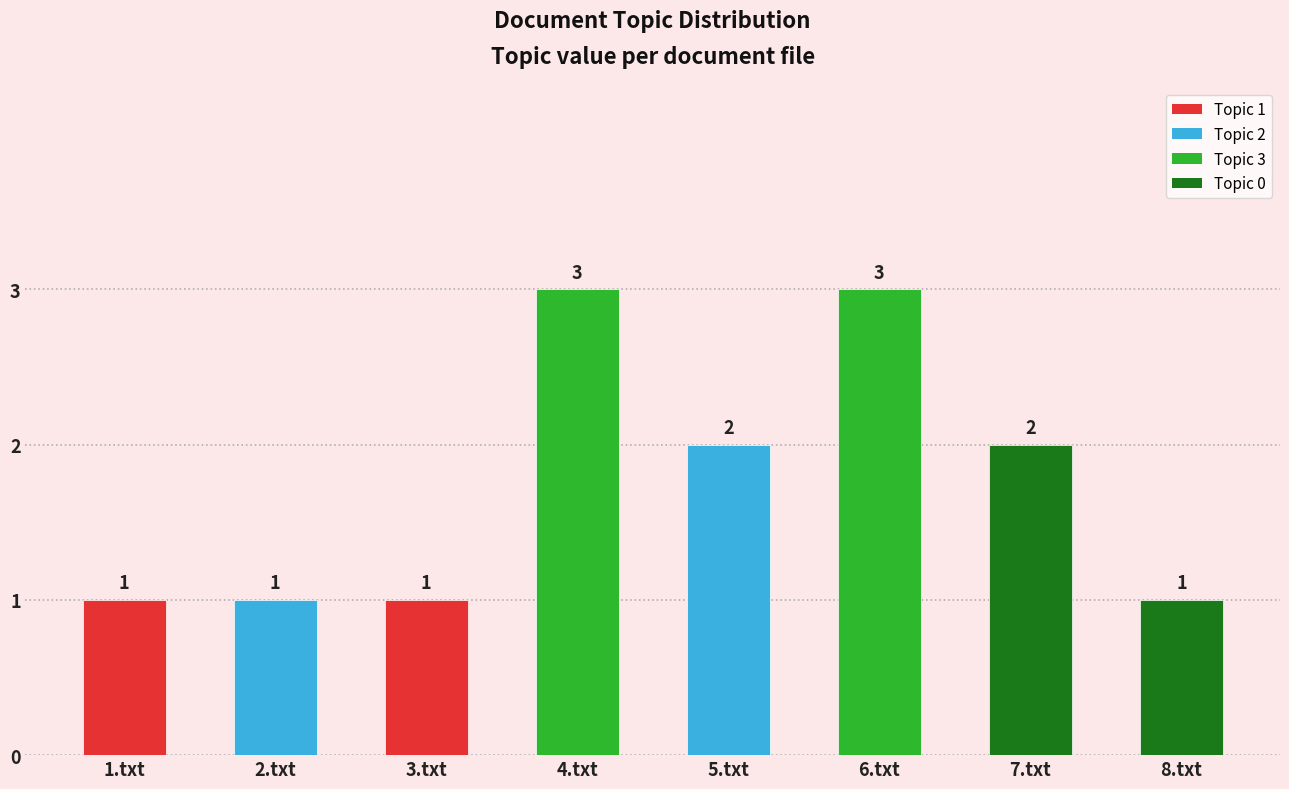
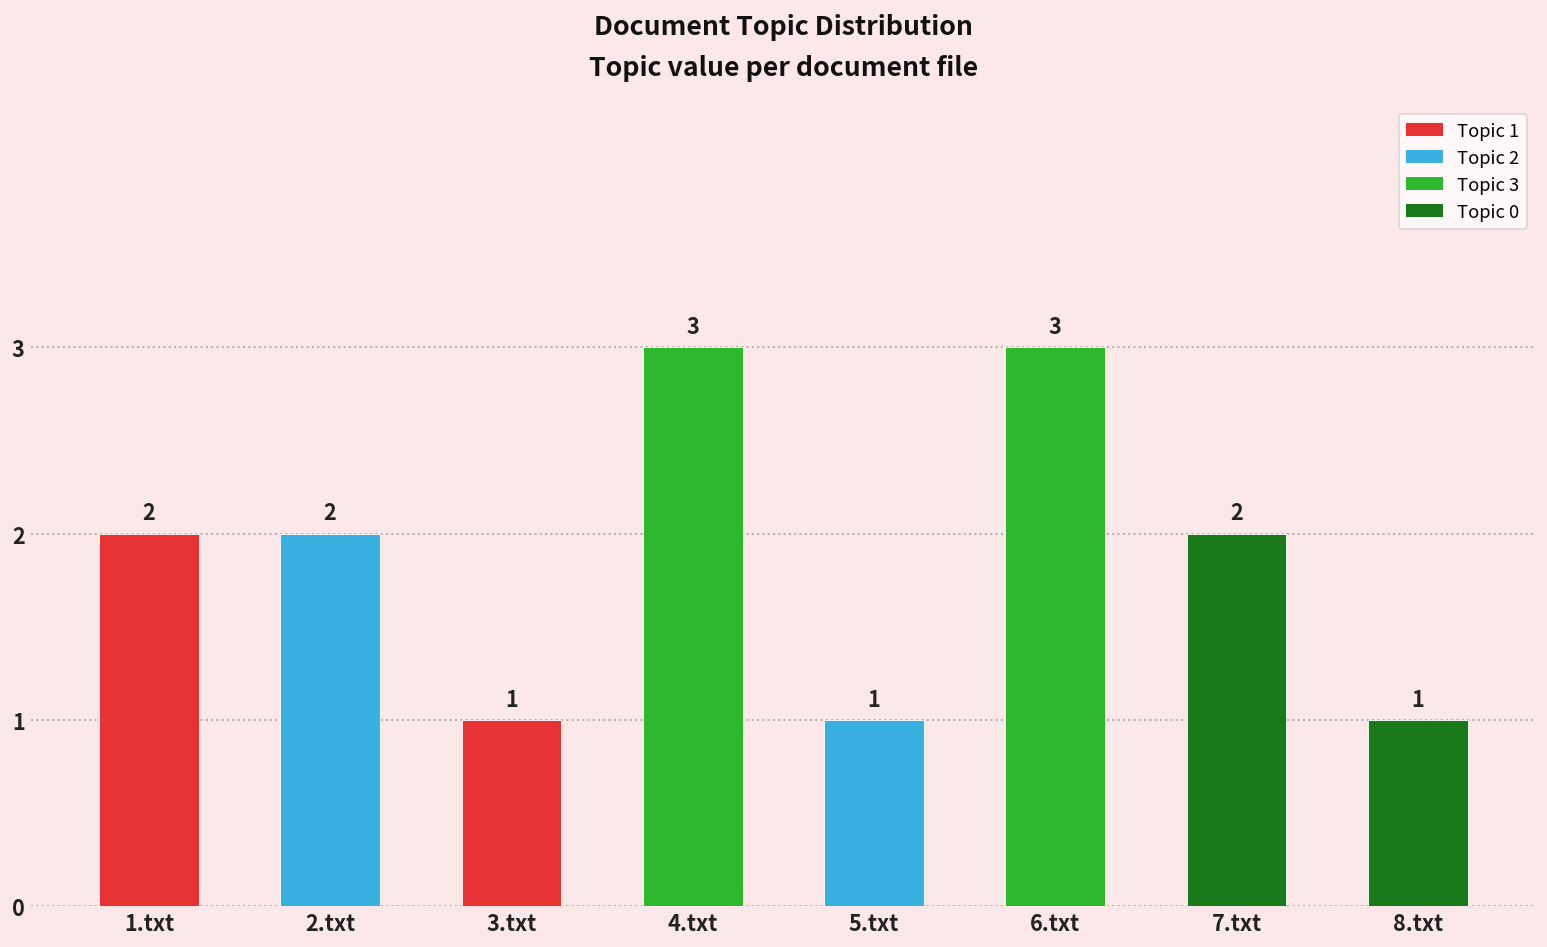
1.txt: 1 -> 2
2.txt: 1 -> 2
5.txt: 2 -> 1
